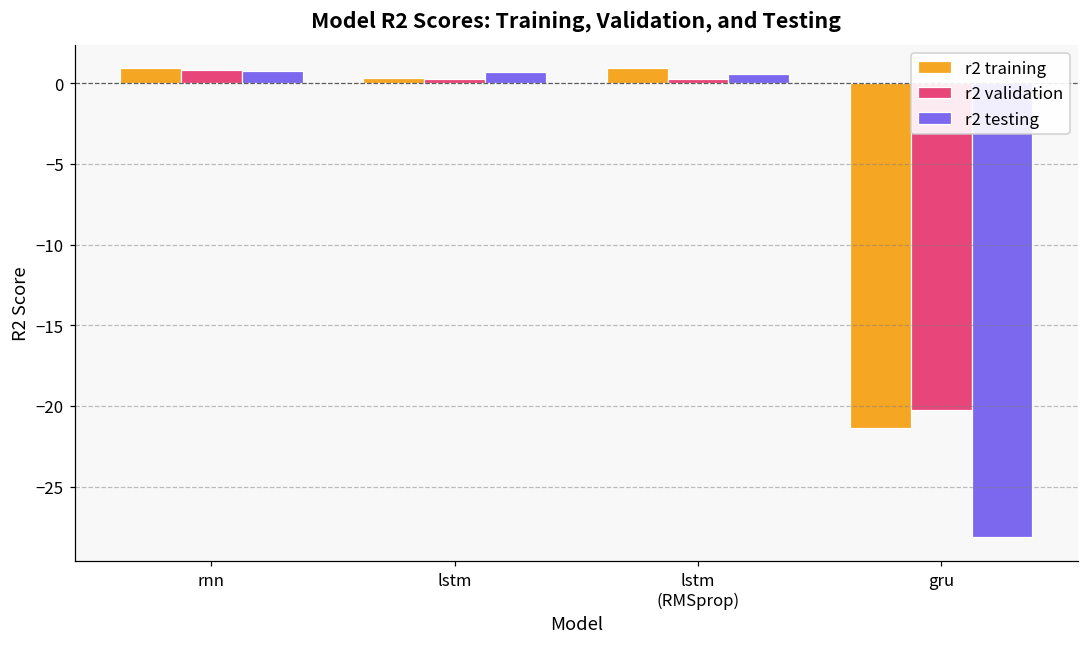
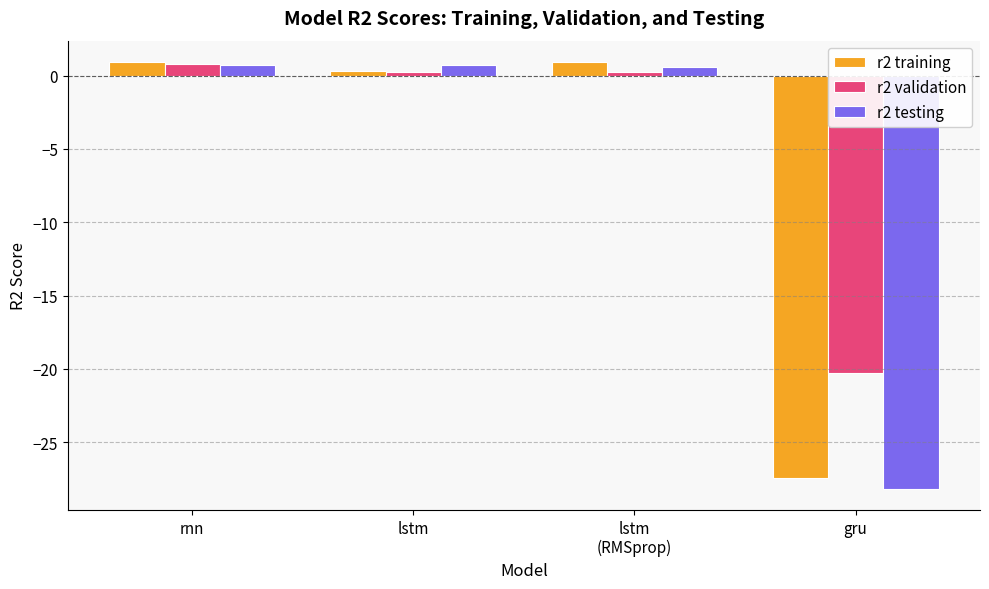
r2 training, gru: -21.4 -> -27.4
